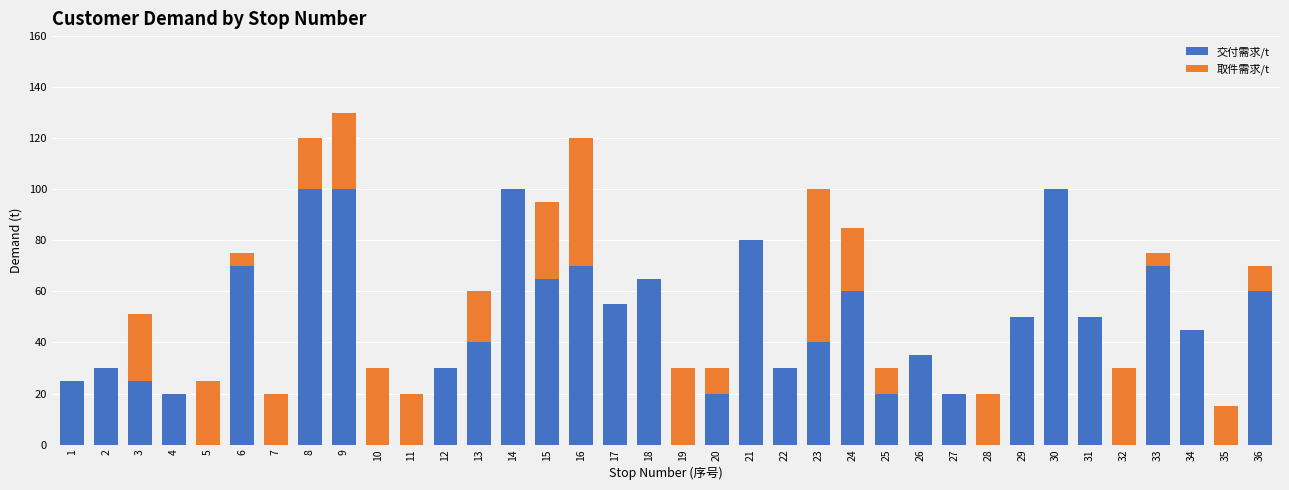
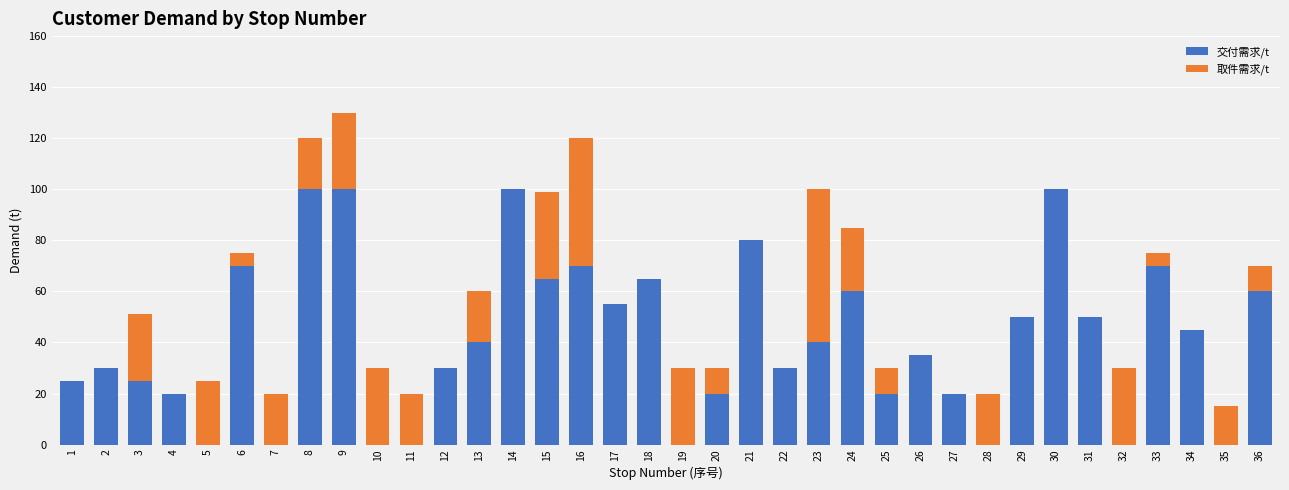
取件需求/t, 15: 30 -> 34
